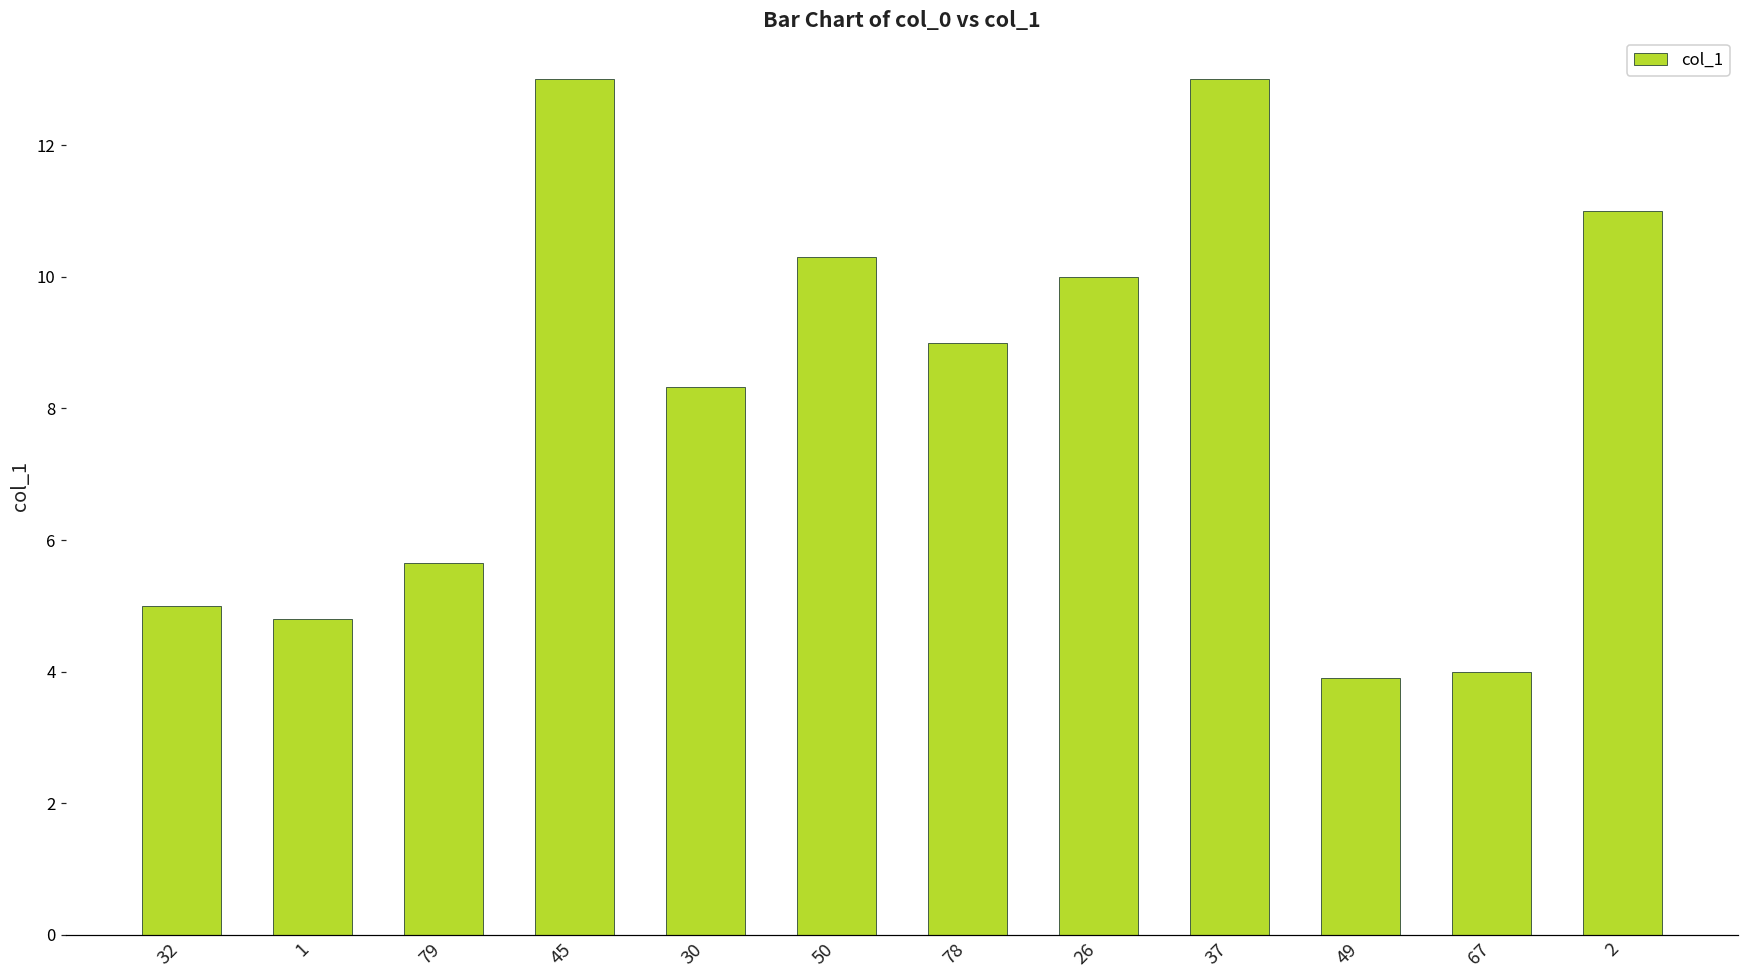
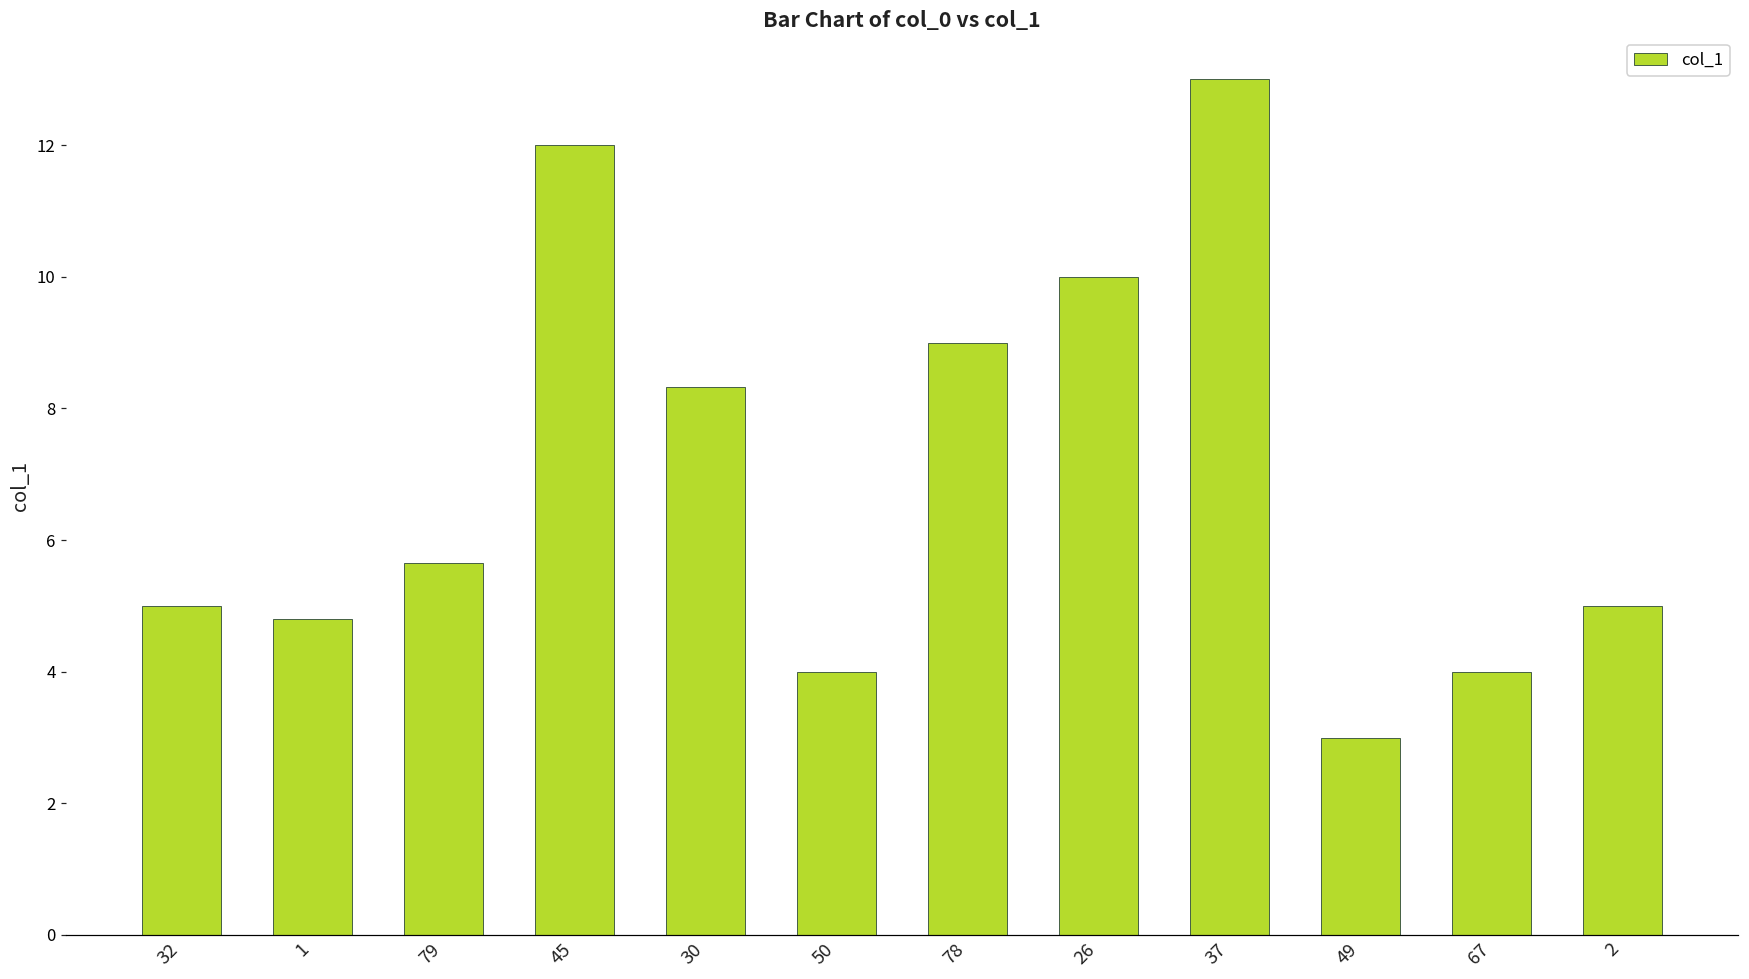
45: 13 -> 12
50: 10.3 -> 4.0
49: 3.9 -> 3.0
2: 11 -> 5
